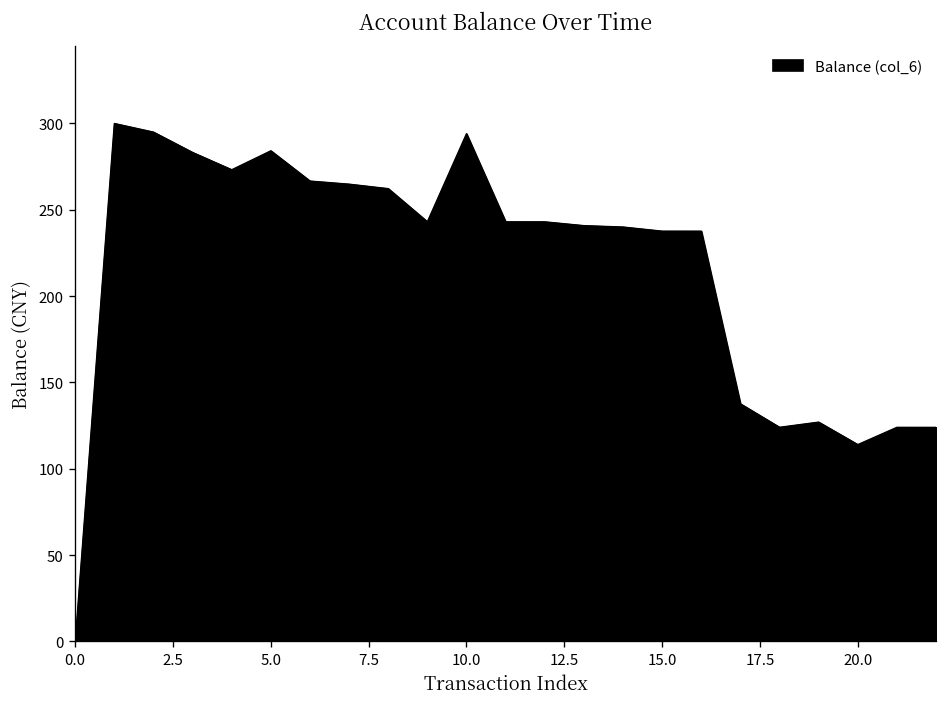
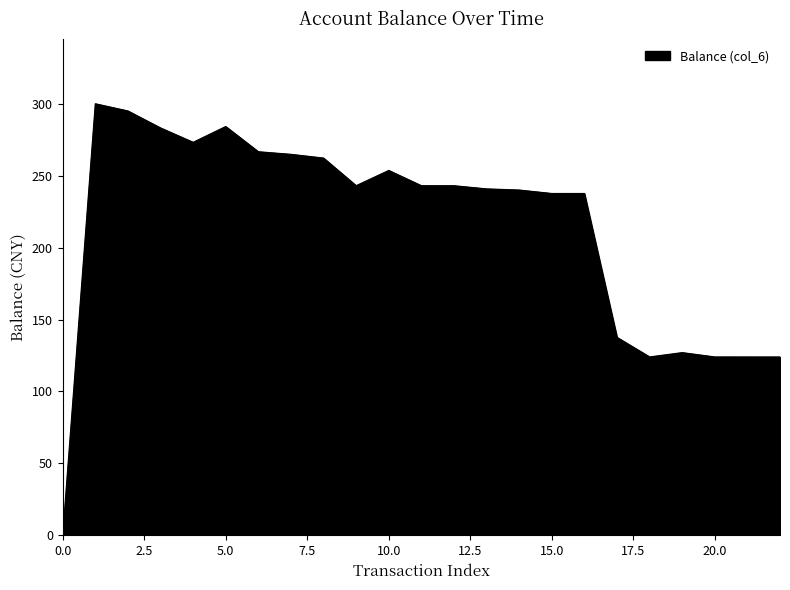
10.0: 294 -> 254
20.0: 114 -> 124
